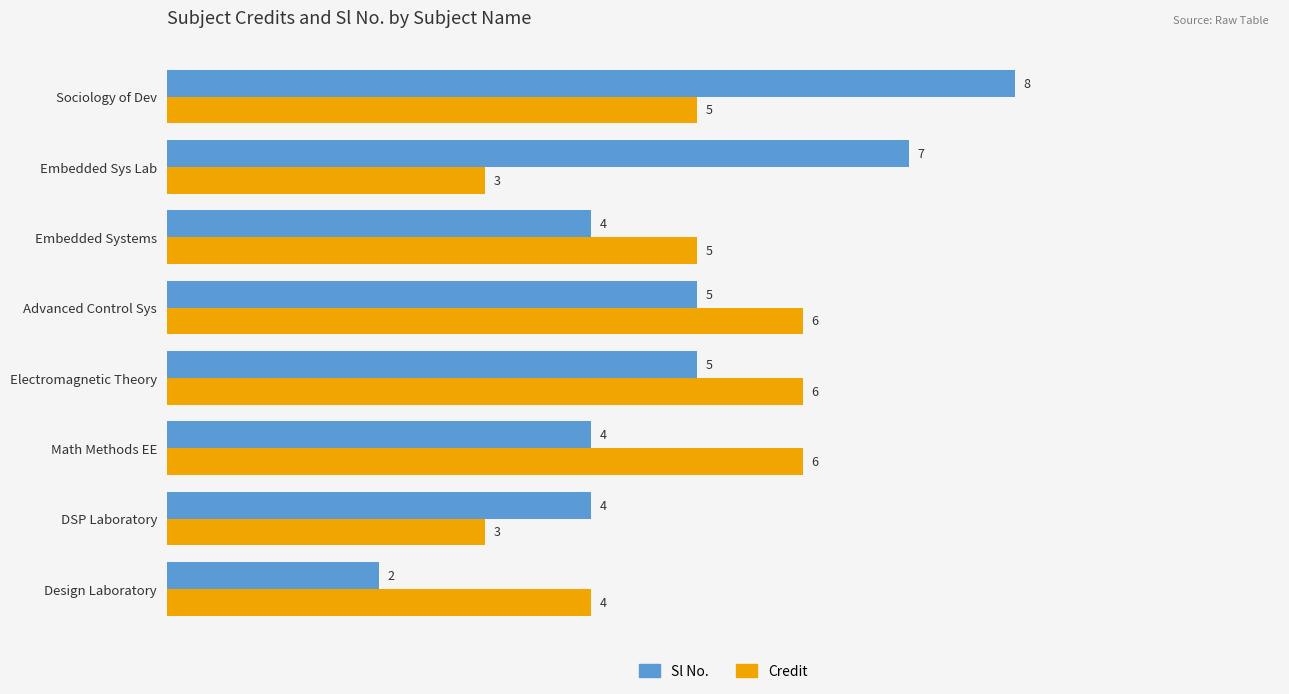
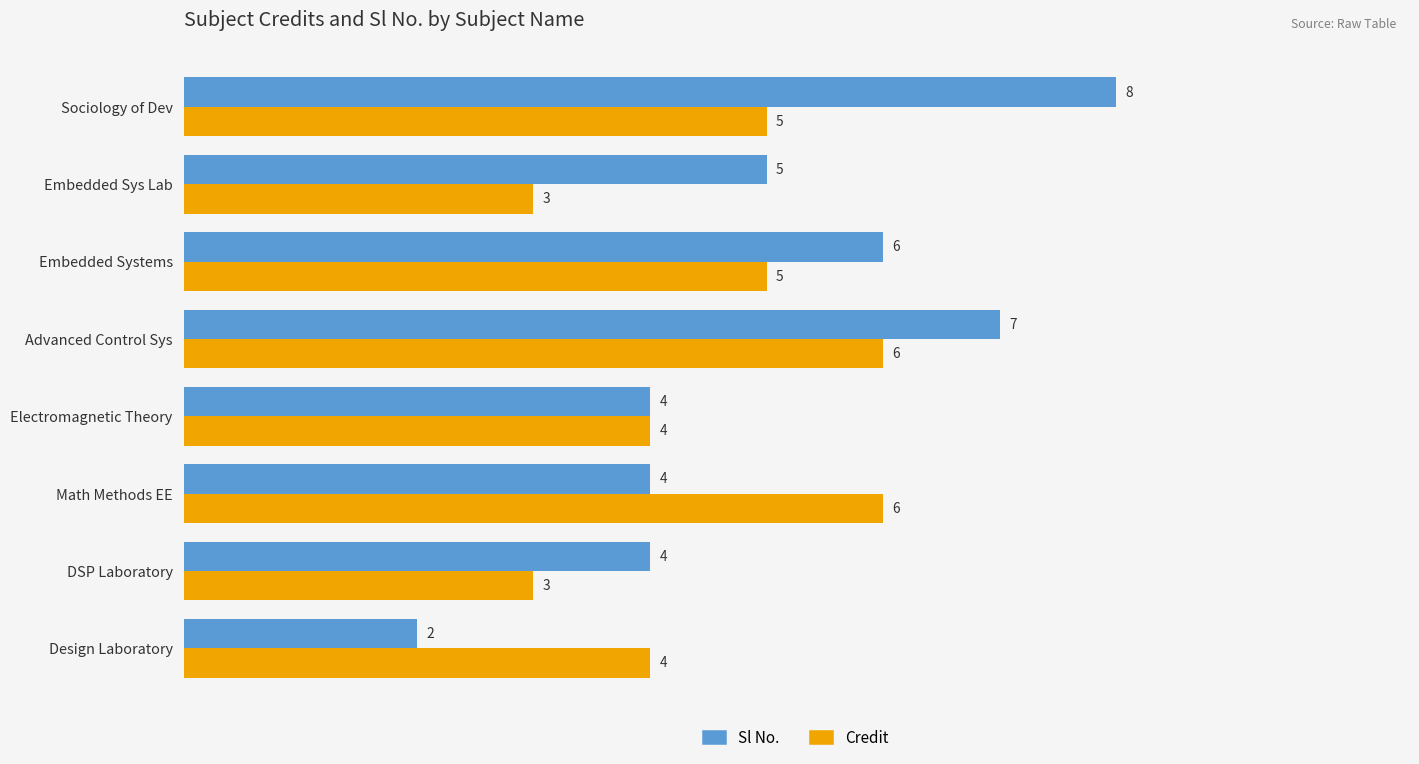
Sl No., Embedded Sys Lab: 7 -> 5
Sl No., Embedded Systems: 4 -> 6
Sl No., Advanced Control Sys: 5 -> 7
Sl No., Electromagnetic Theory: 5 -> 4
Credit, Electromagnetic Theory: 6 -> 4
